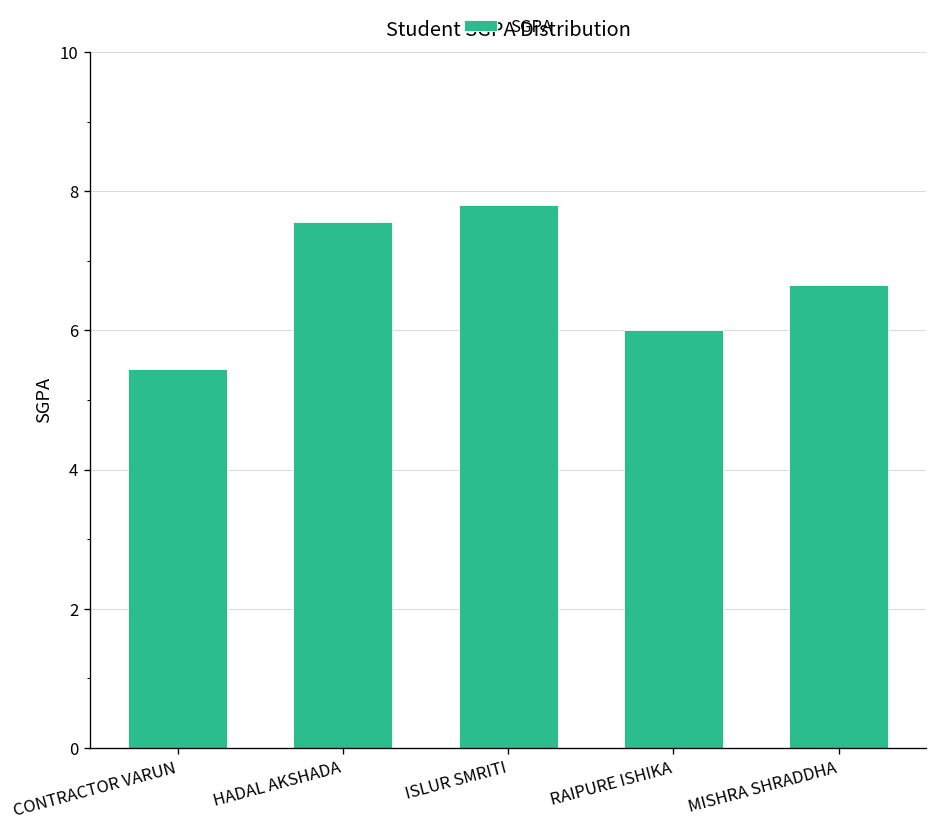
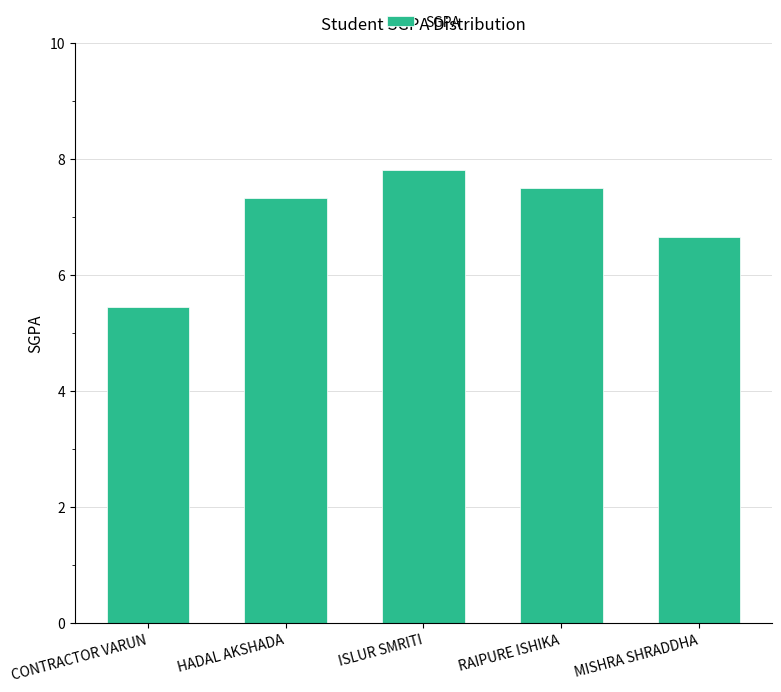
HADAL AKSHADA: 7.6 -> 7.3
RAIPURE ISHIKA: 6.0 -> 7.5
